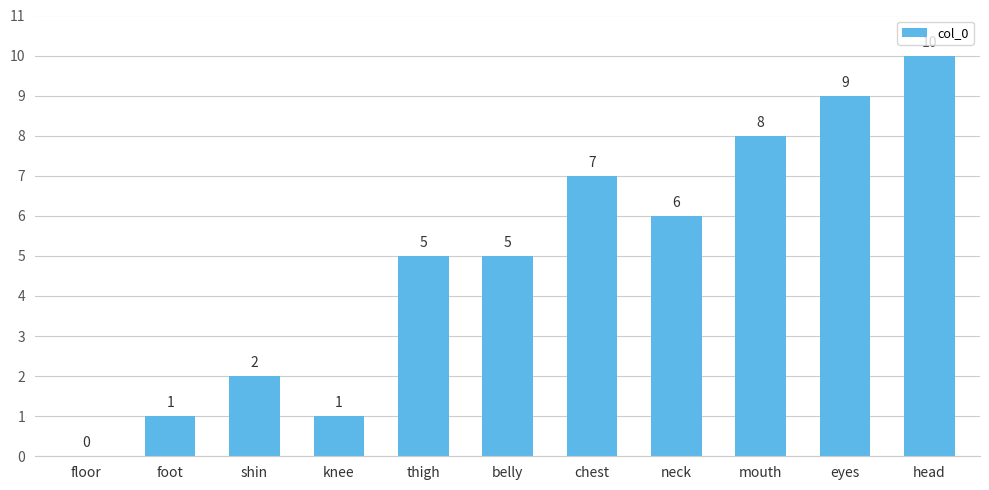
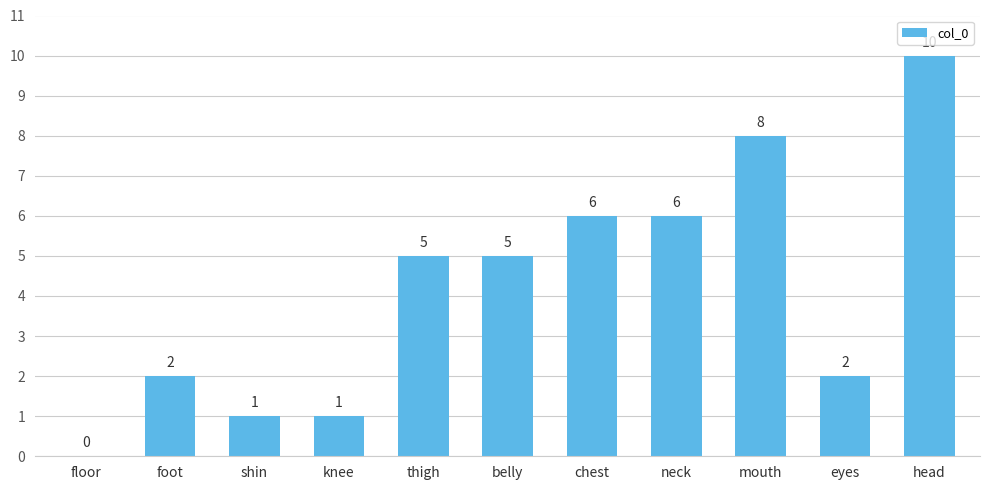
foot: 1 -> 2
shin: 2 -> 1
chest: 7 -> 6
eyes: 9 -> 2
